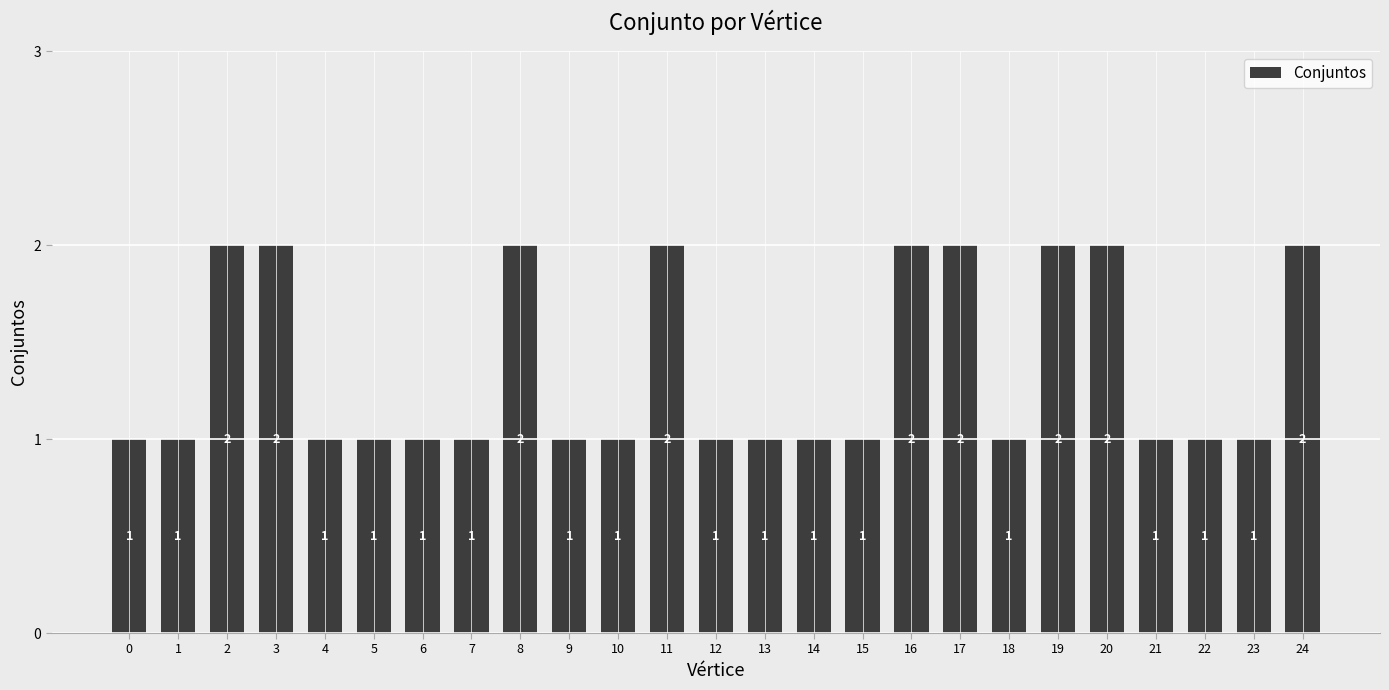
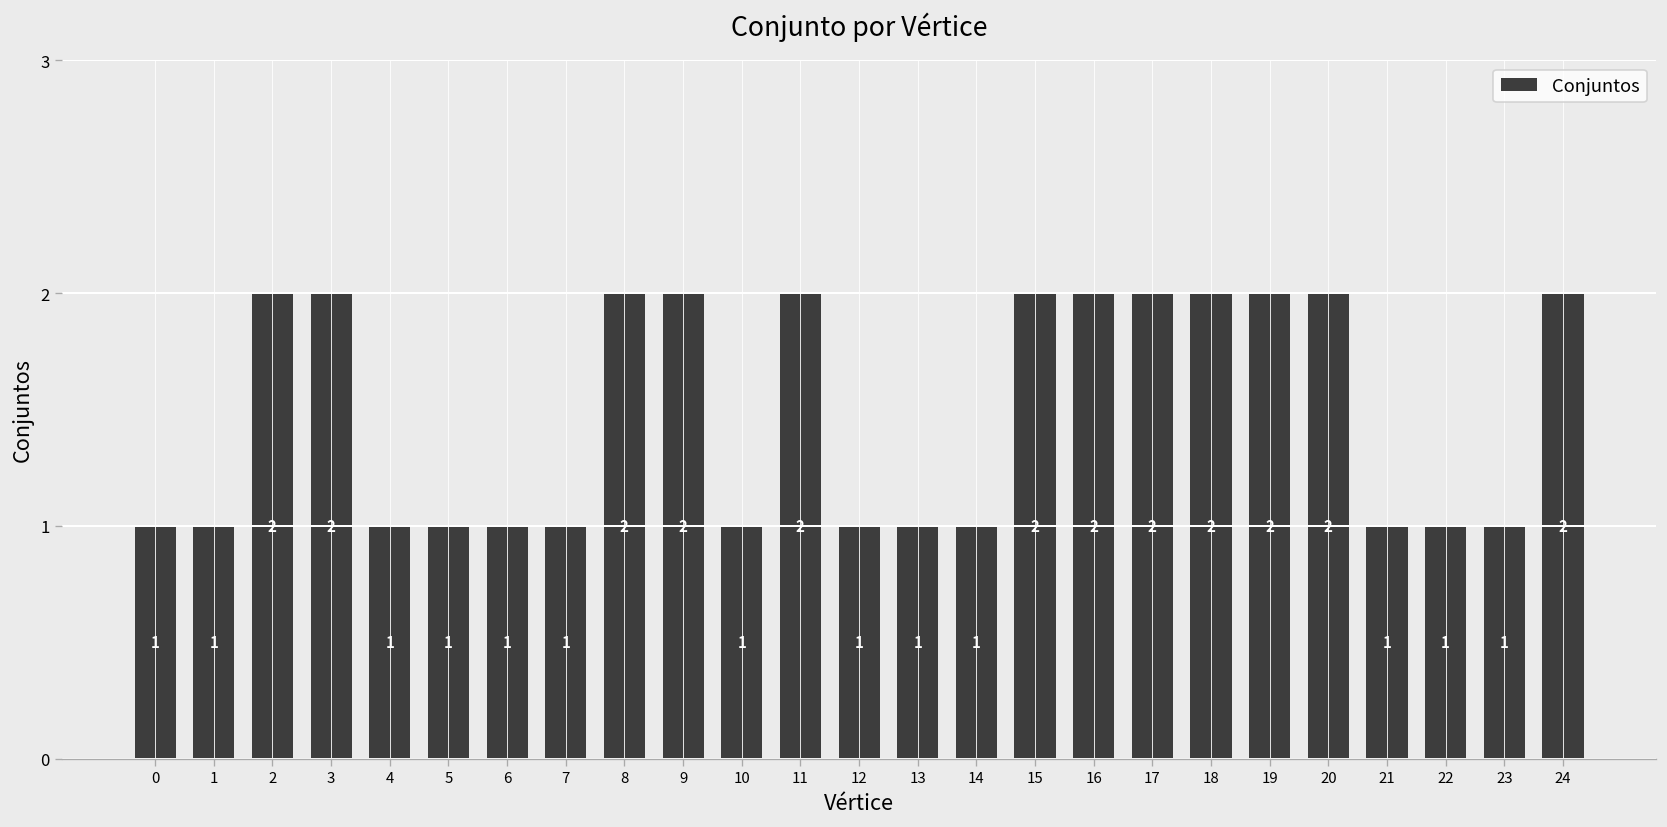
9: 1 -> 2
15: 1 -> 2
18: 1 -> 2
